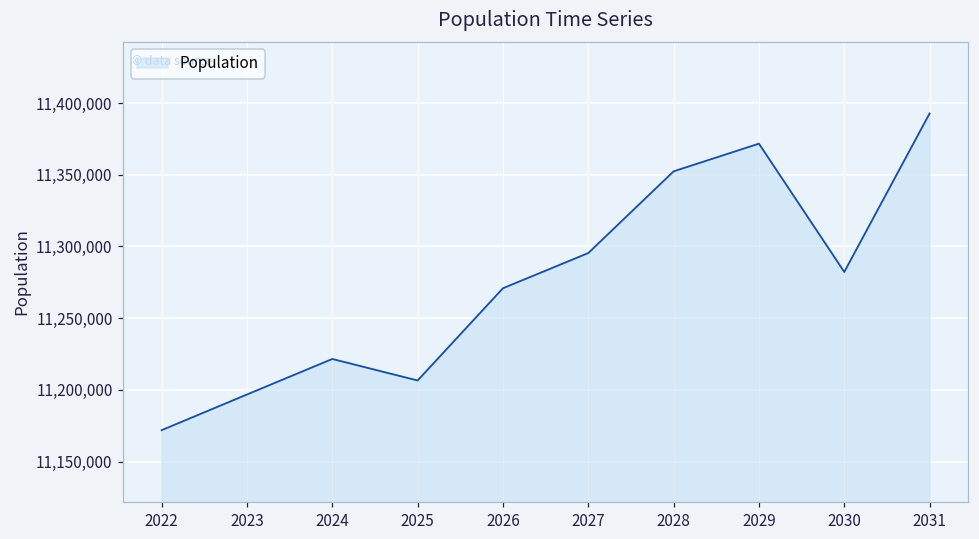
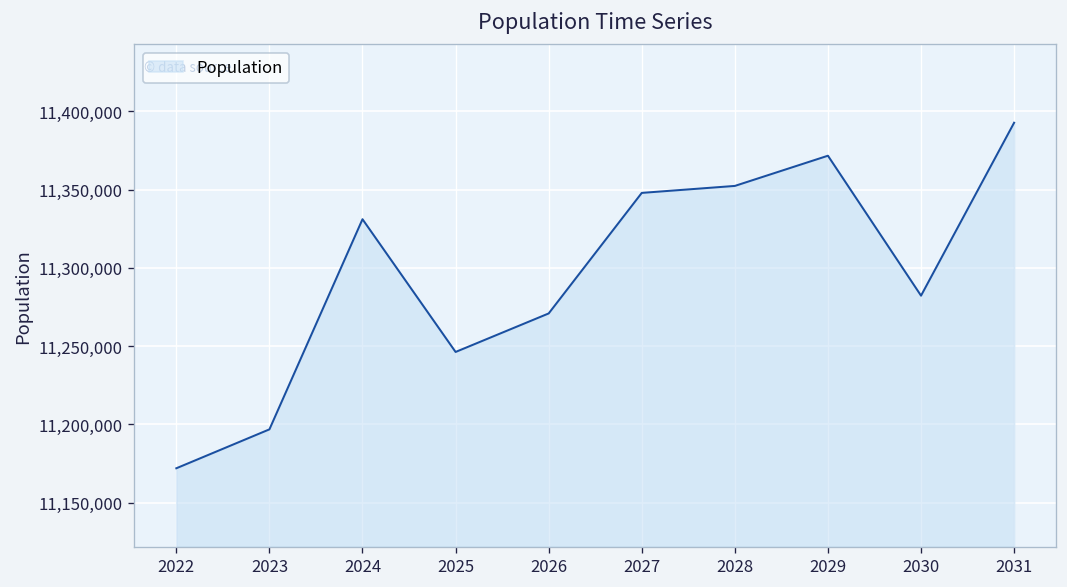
2024: 11,222,000 -> 11,331,000
2025: 11,207,000 -> 11,246,000
2027: 11,295,000 -> 11,348,000
